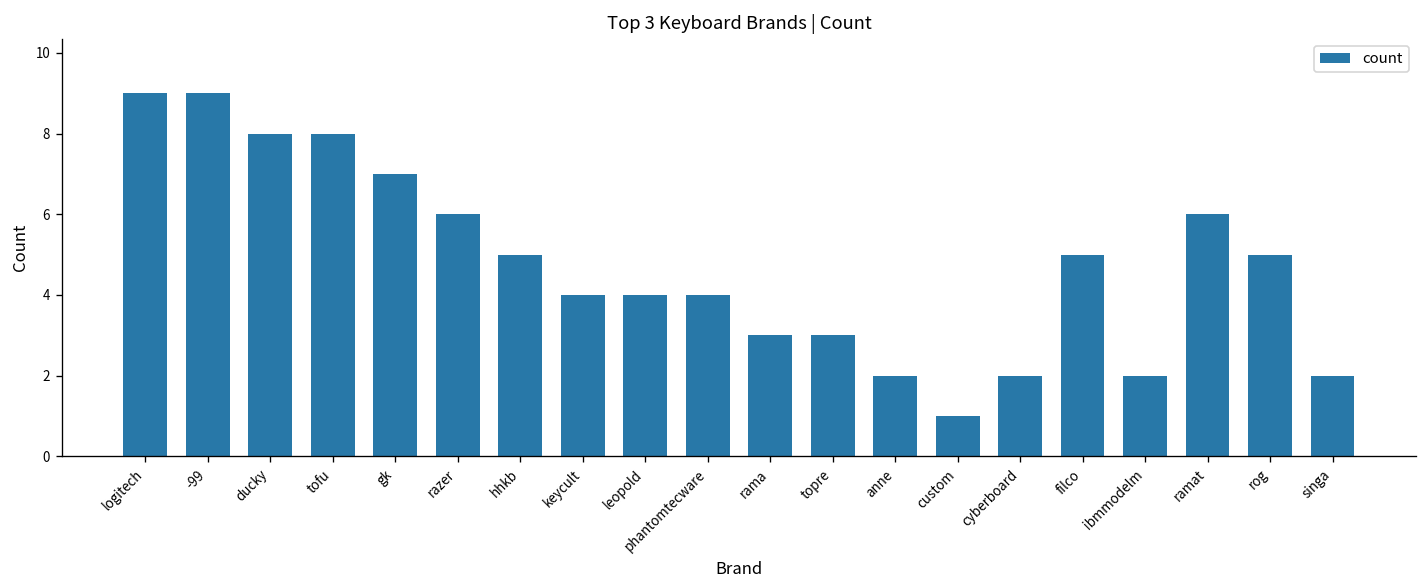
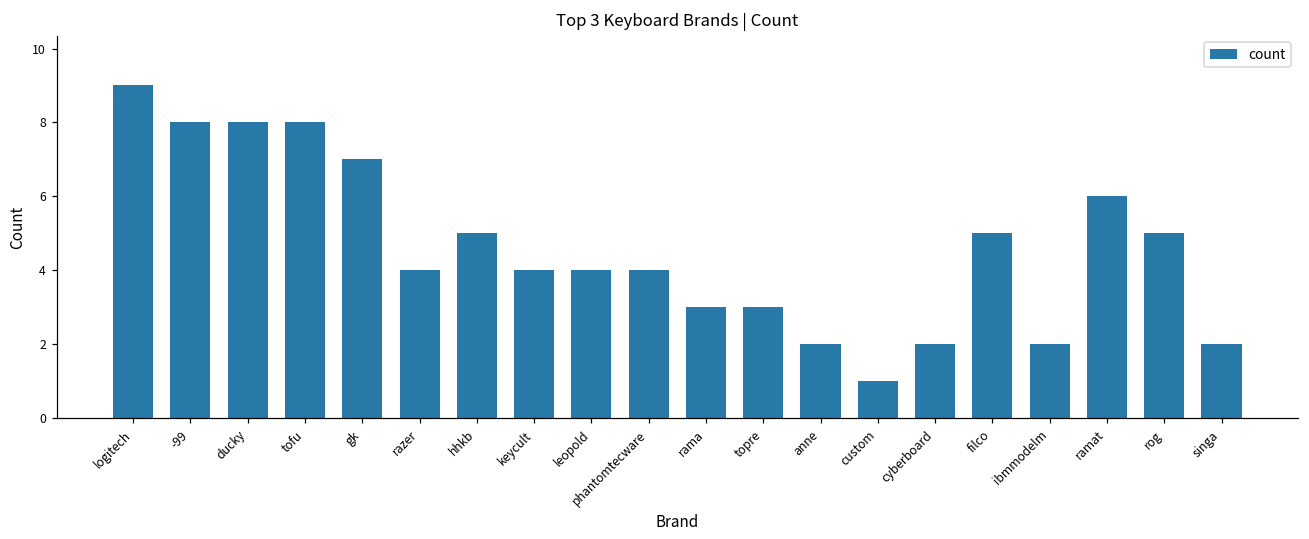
-99: 9 -> 8
razer: 6 -> 4
